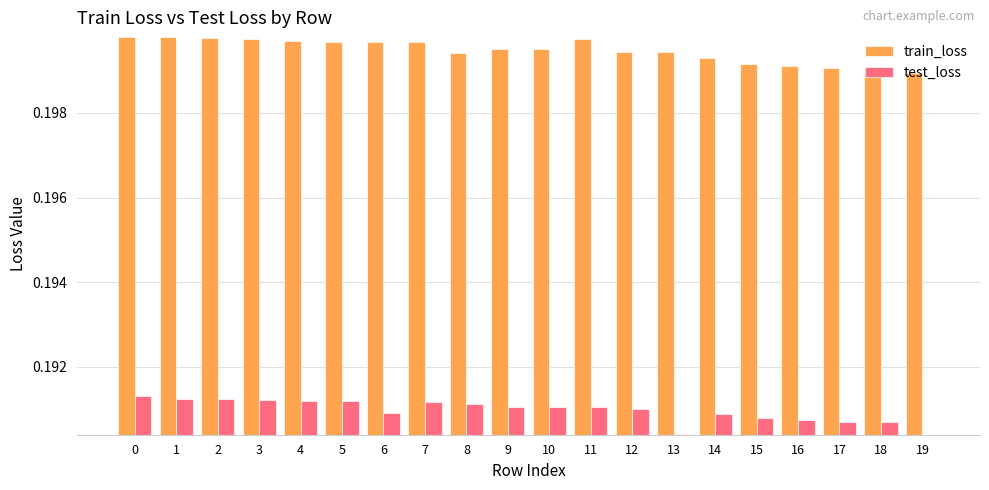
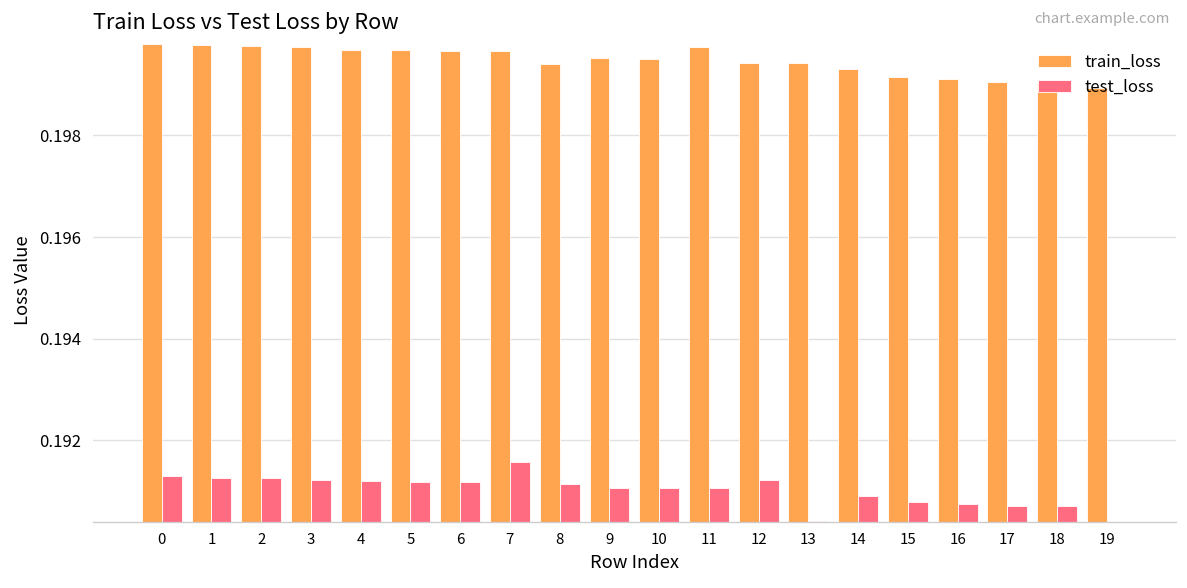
test_loss, 6: 0.1909 -> 0.1912
test_loss, 7: 0.1912 -> 0.1916
test_loss, 12: 0.1910 -> 0.1912
